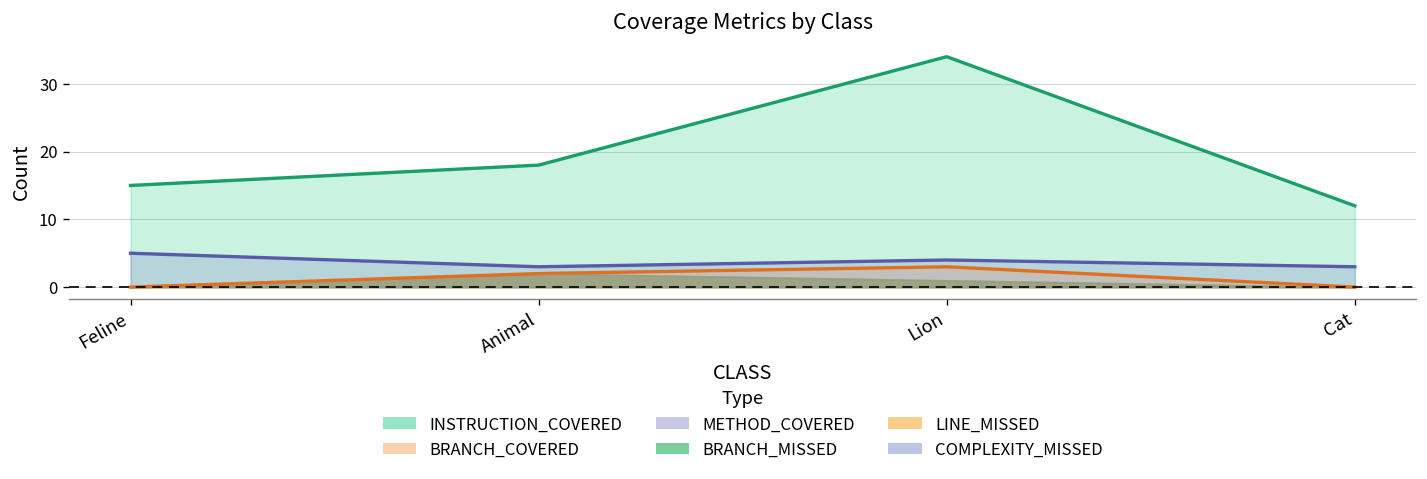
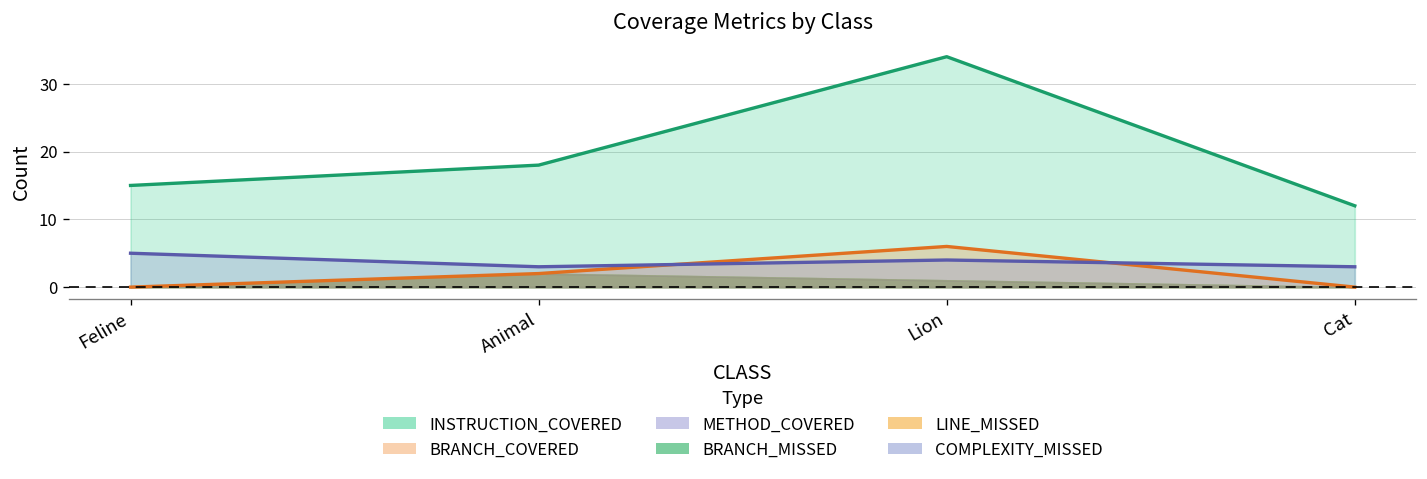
BRANCH_COVERED, Lion: 3 -> 6
